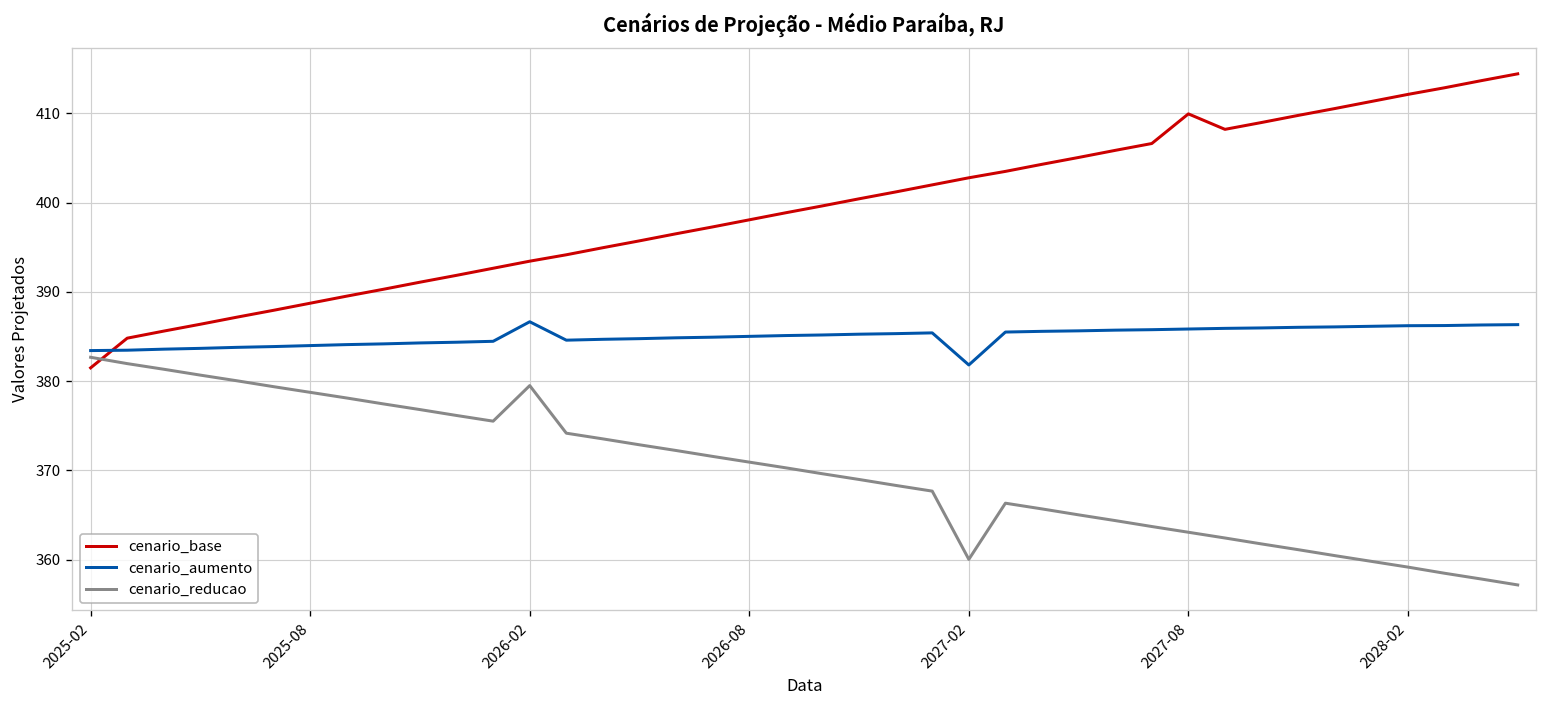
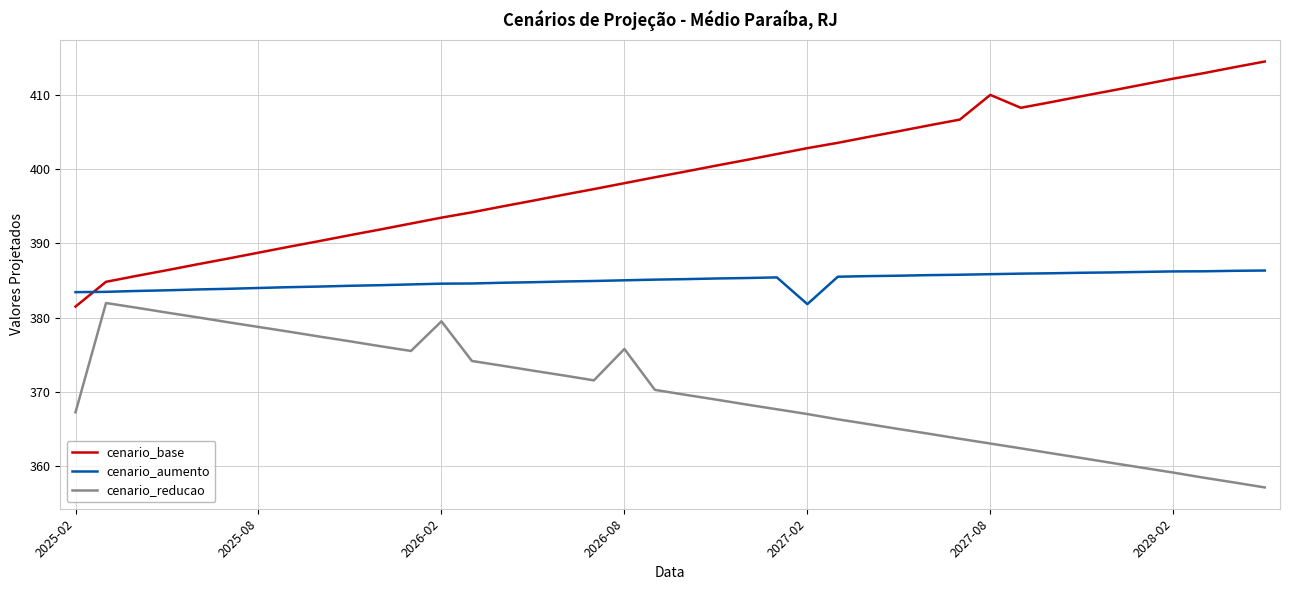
cenario_reducao, 2025-02: 383 -> 367
cenario_aumento, 2026-02: 387 -> 385
cenario_reducao, 2026-08: 371 -> 376
cenario_reducao, 2027-02: 360 -> 367
